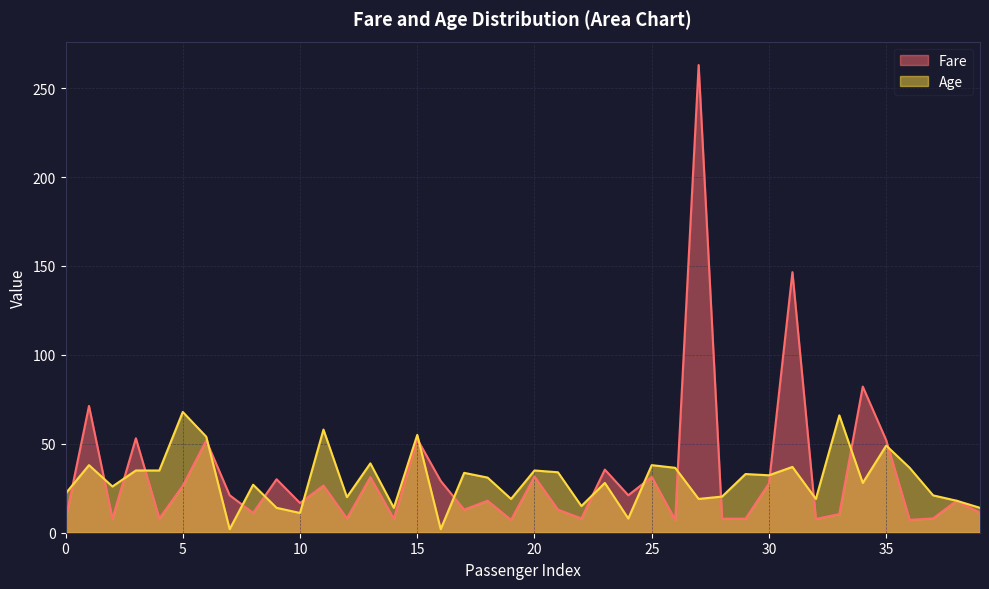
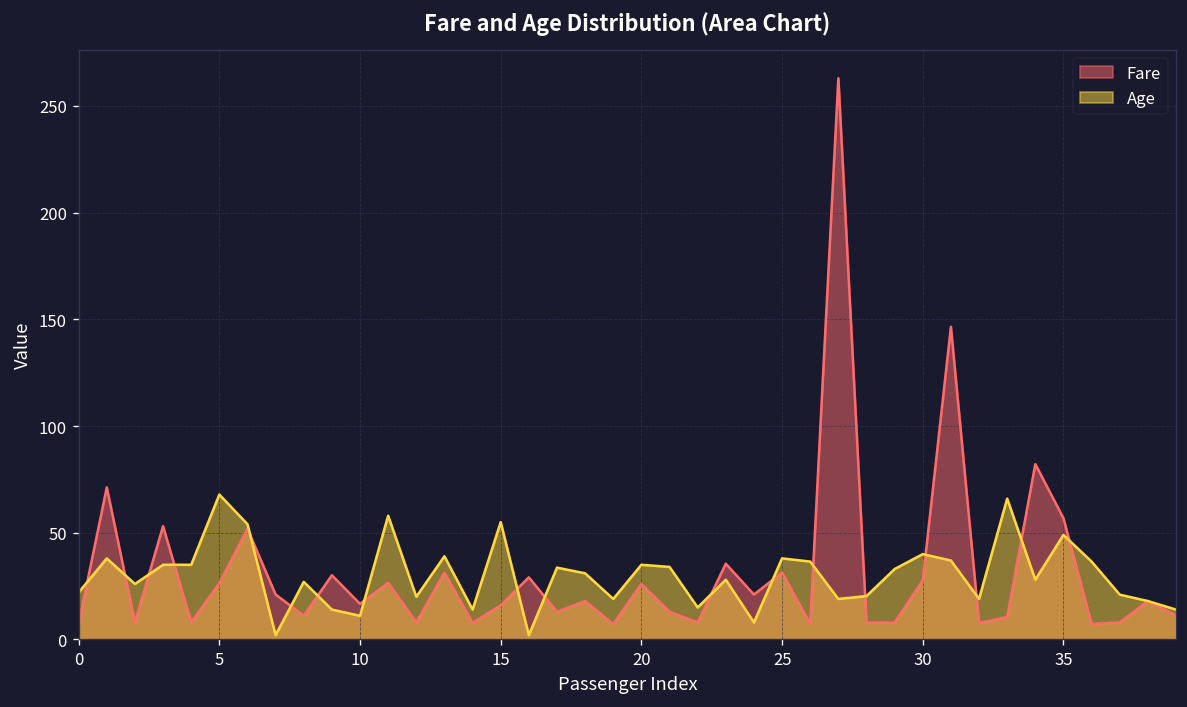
Fare, 15: 53 -> 16
Fare, 20: 32 -> 26
Age, 30: 32 -> 40
Fare, 35: 52 -> 57
